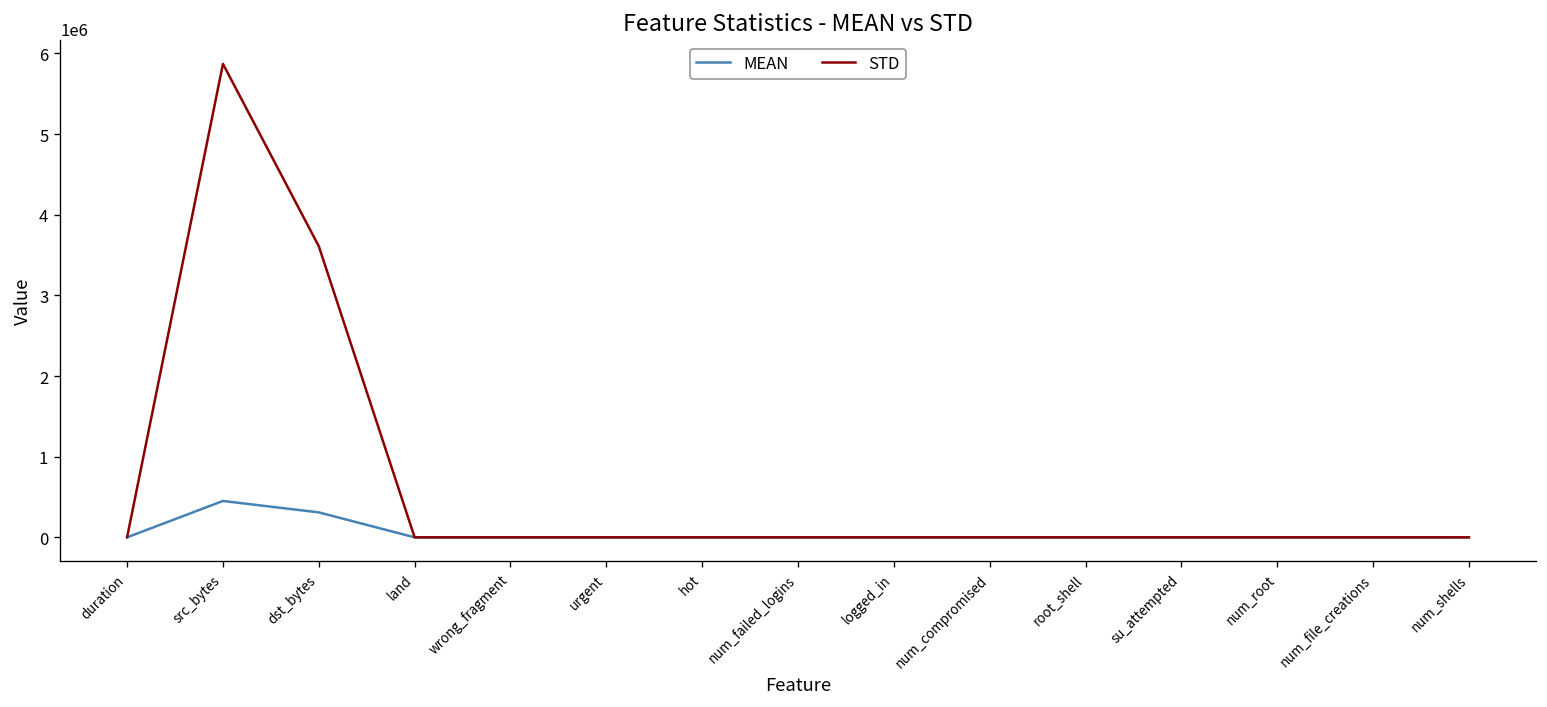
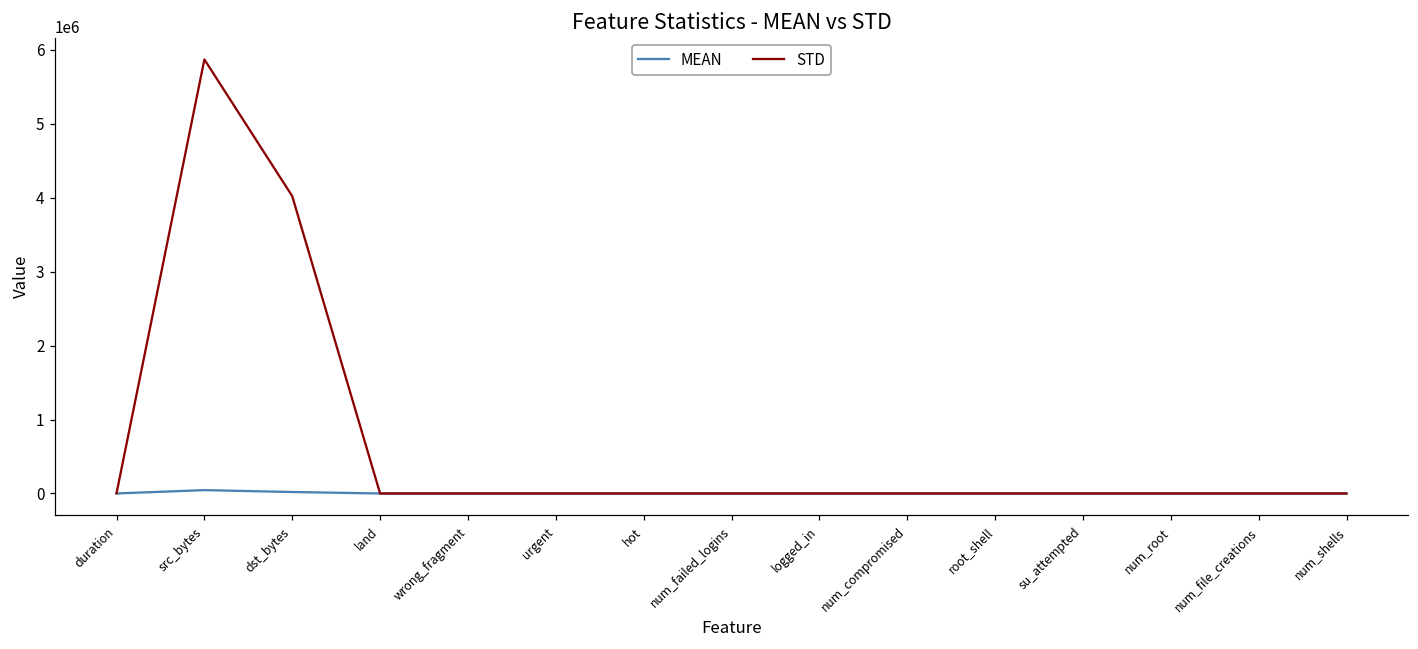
MEAN, src_bytes: 500000 -> 0
MEAN, dst_bytes: 300000 -> 0
STD, dst_bytes: 3600000 -> 4000000
